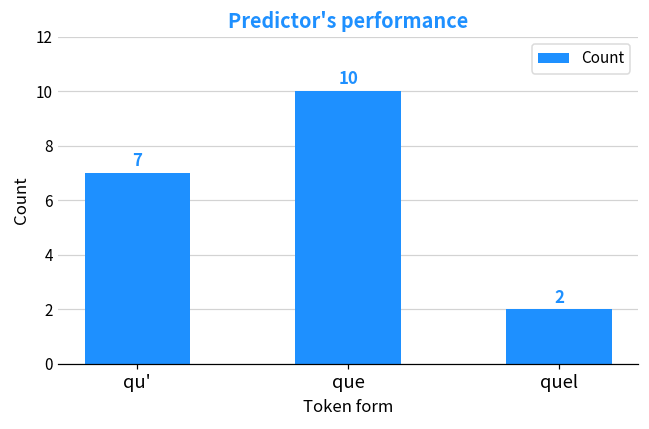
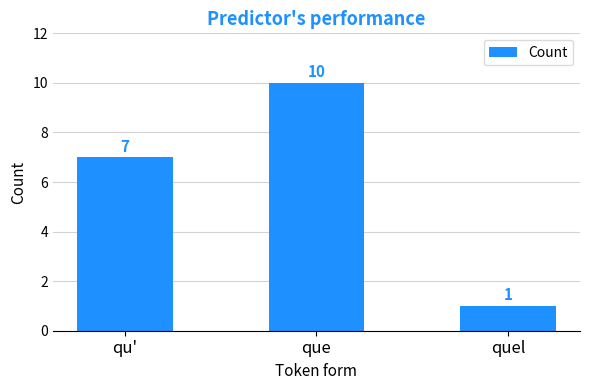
quel: 2 -> 1
